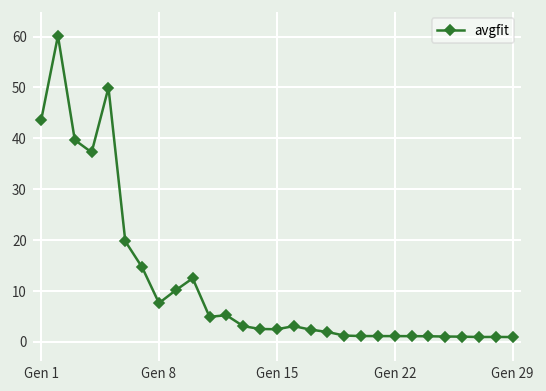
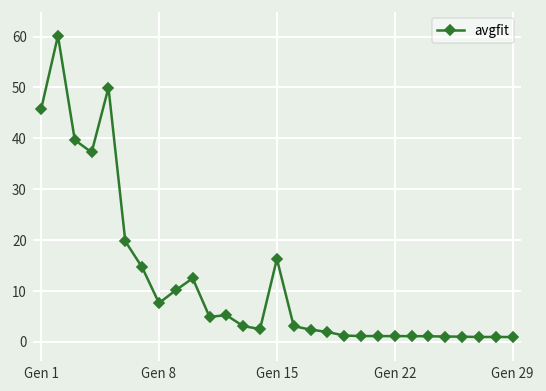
Gen 1: 43 -> 46
Gen 15: 2 -> 16
